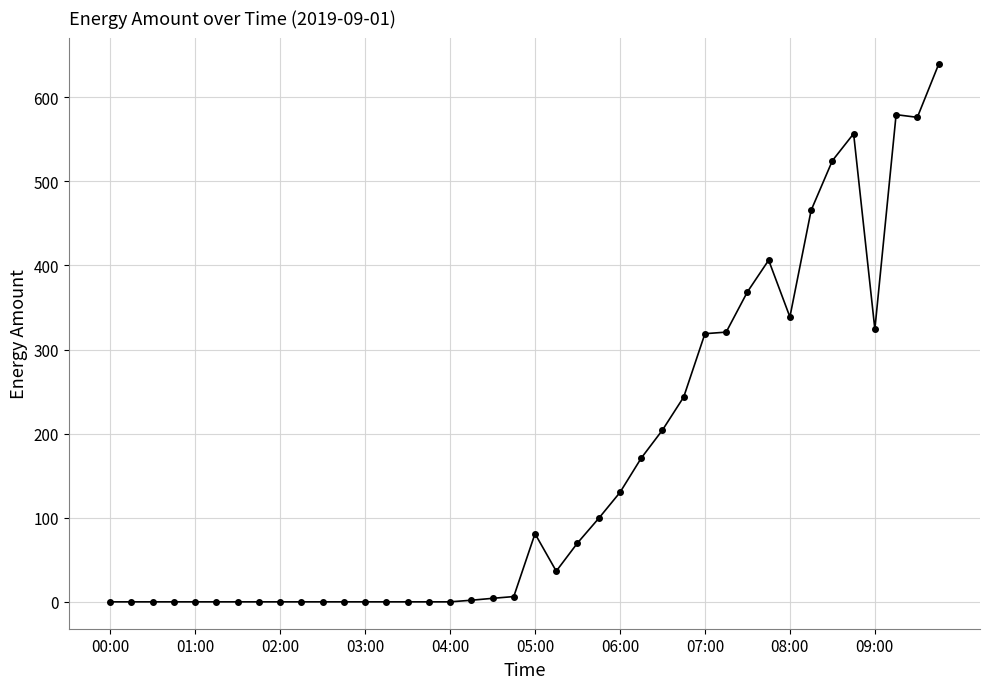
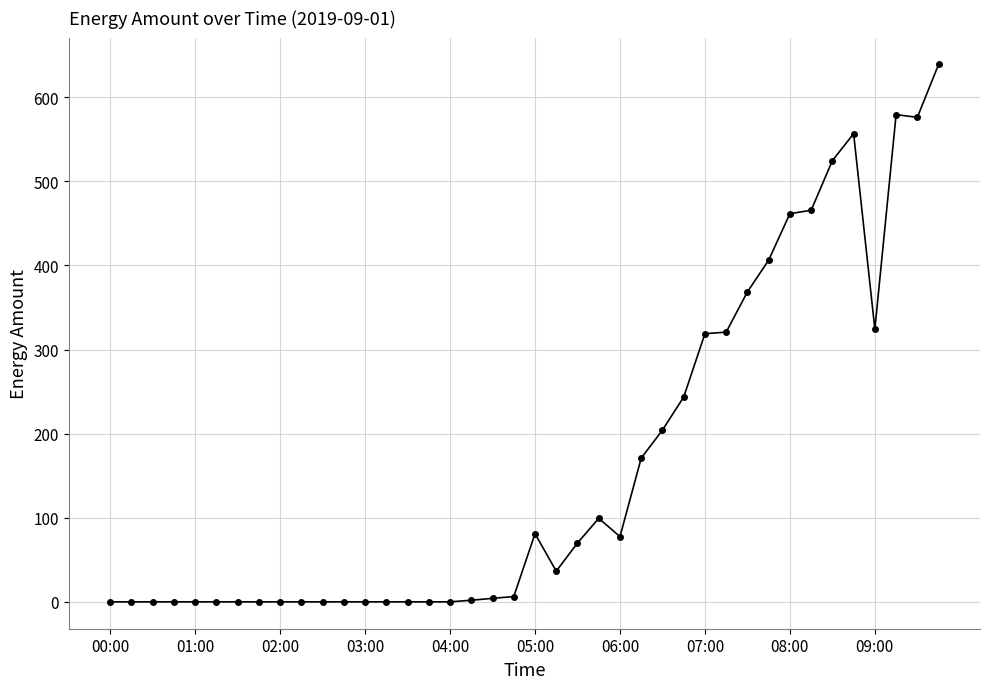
06:00: 130 -> 80
08:00: 340 -> 460
